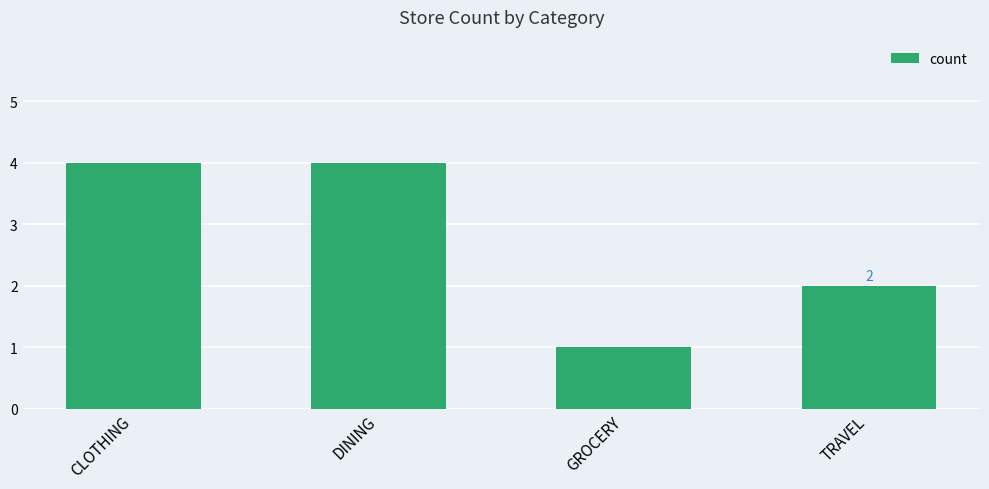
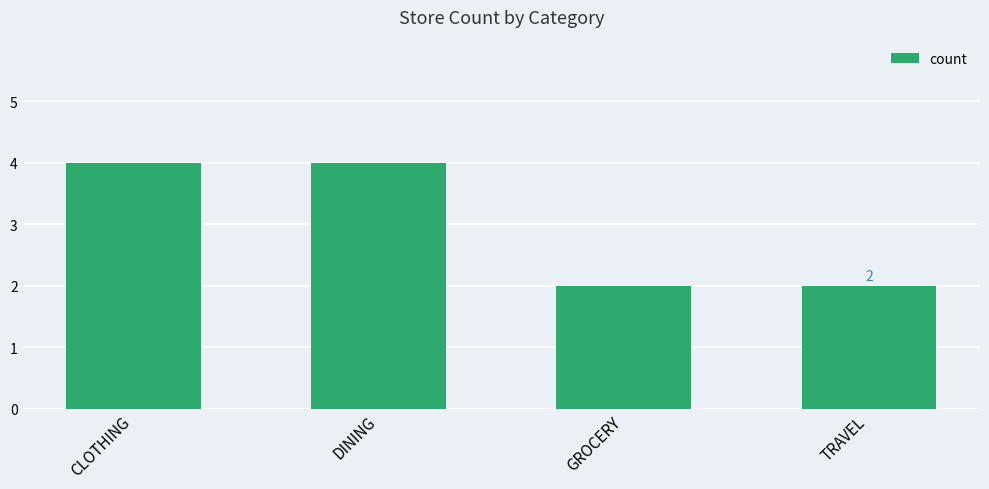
GROCERY: 1 -> 2
